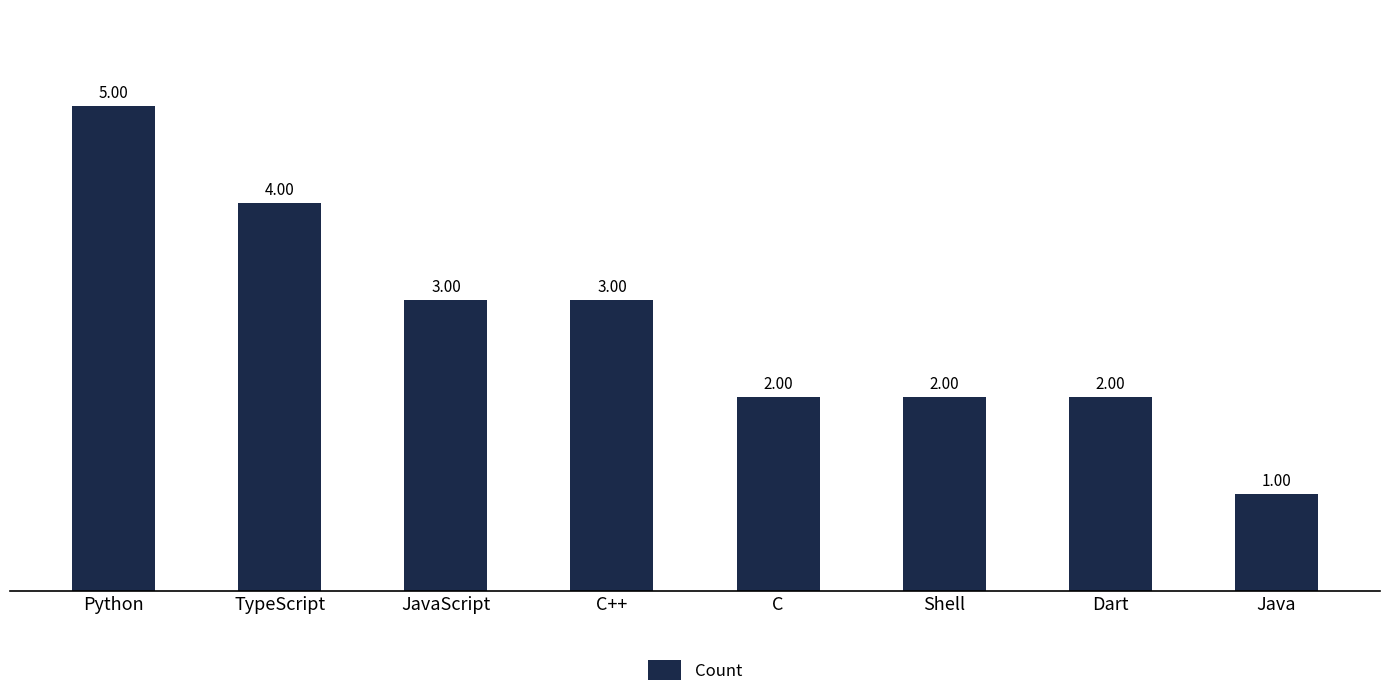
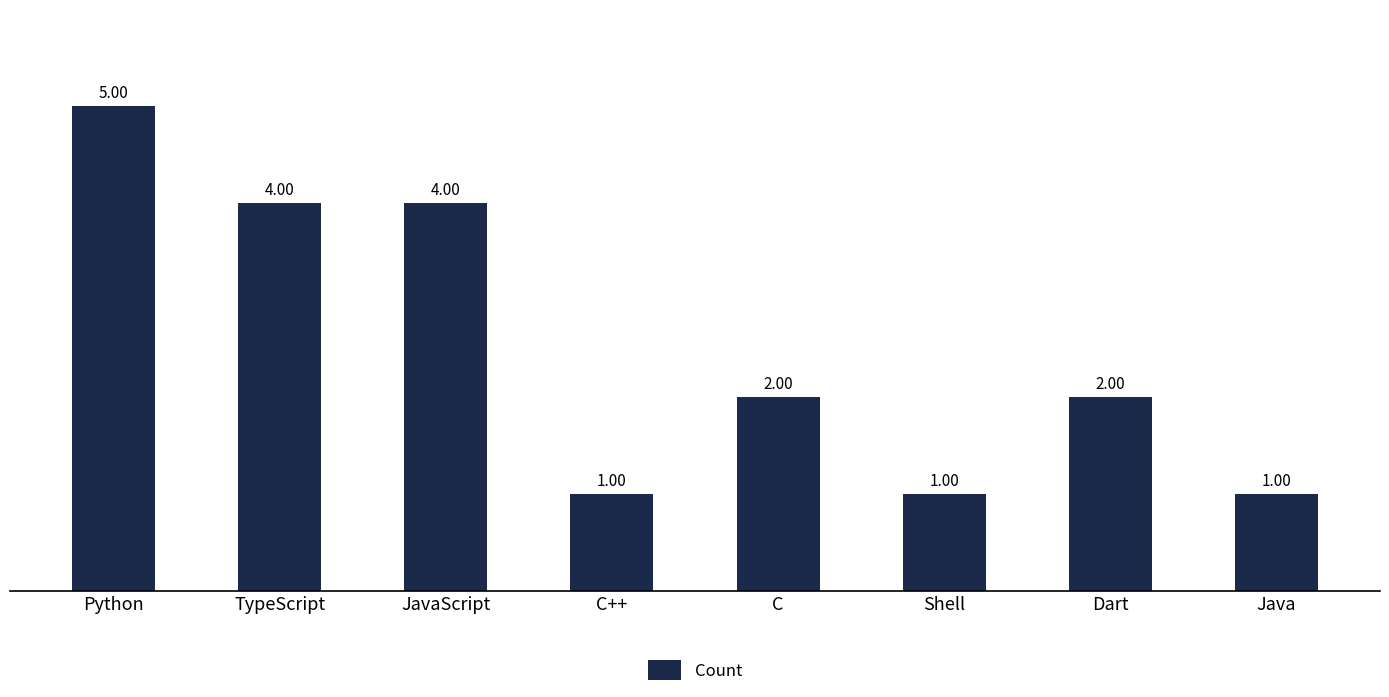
JavaScript: 3.00 -> 4.00
C++: 3.00 -> 1.00
Shell: 2.00 -> 1.00
